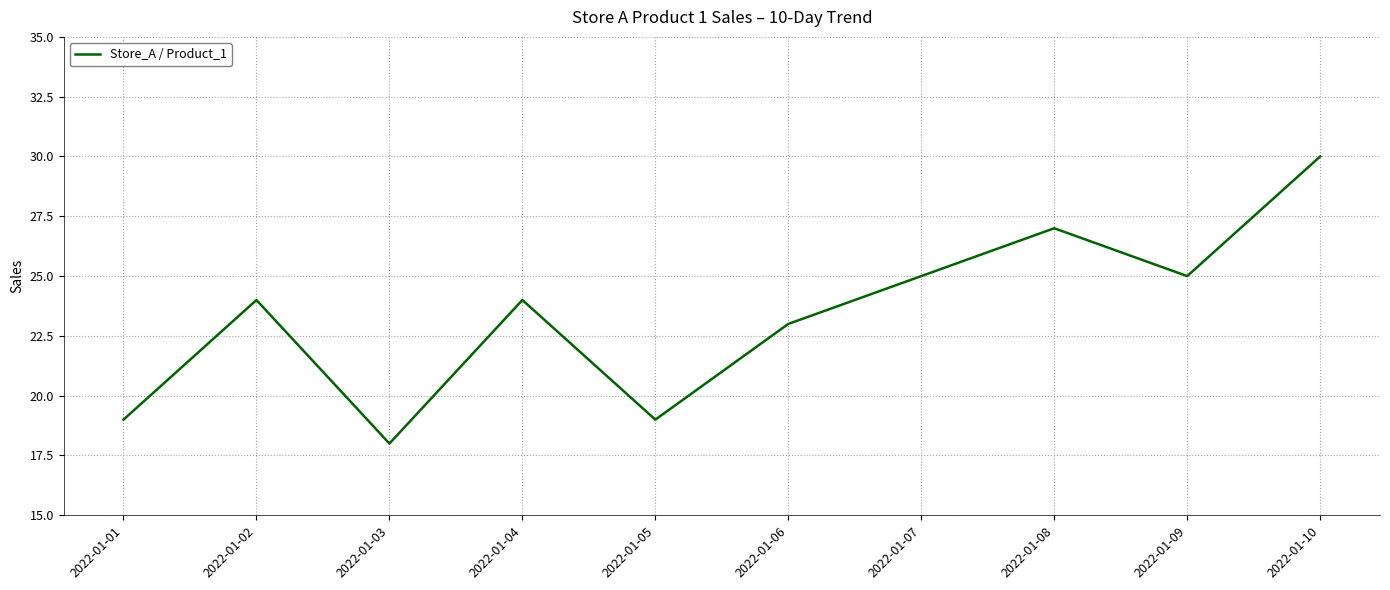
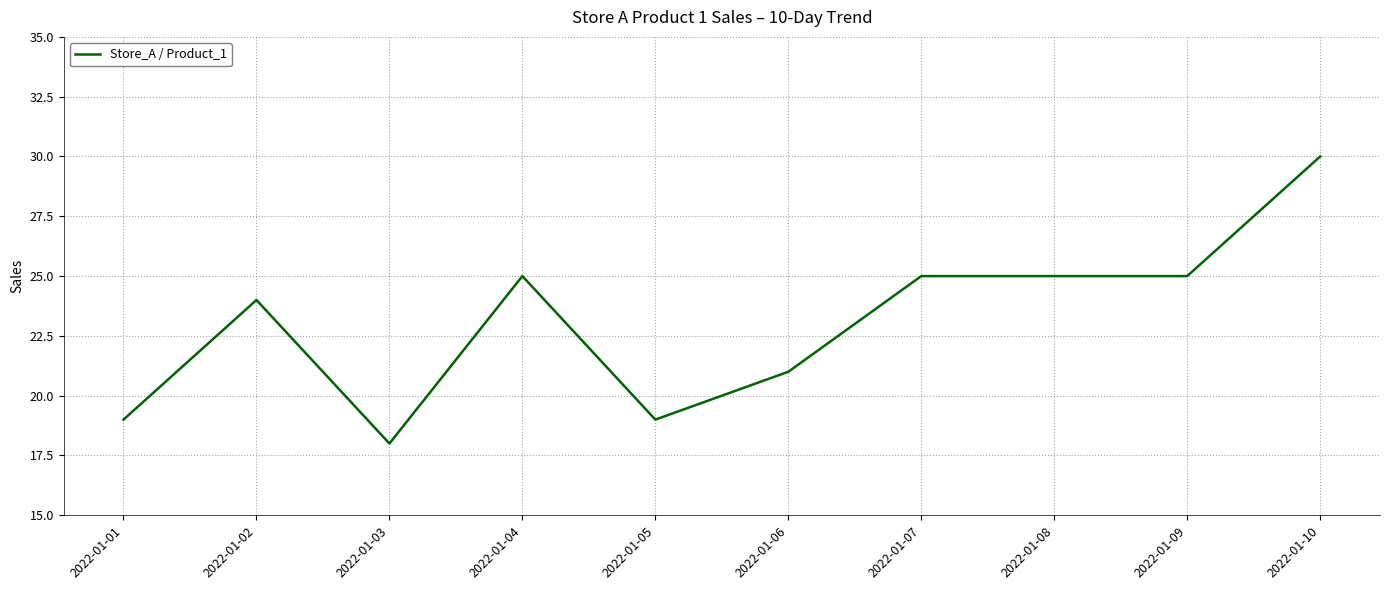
2022-01-04: 24 -> 25
2022-01-06: 23 -> 21
2022-01-08: 27 -> 25
